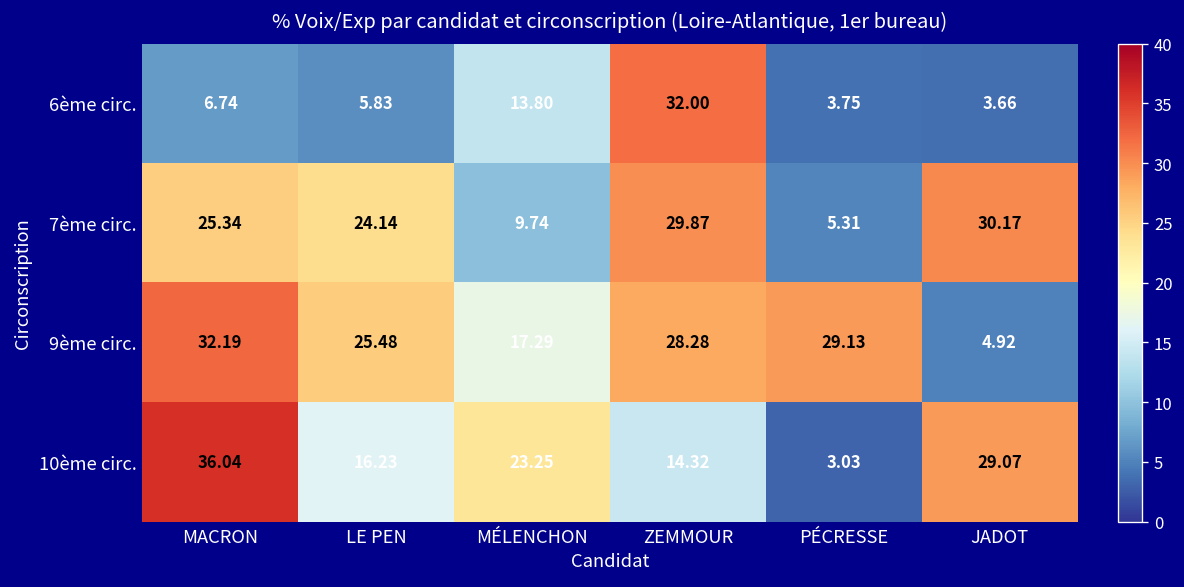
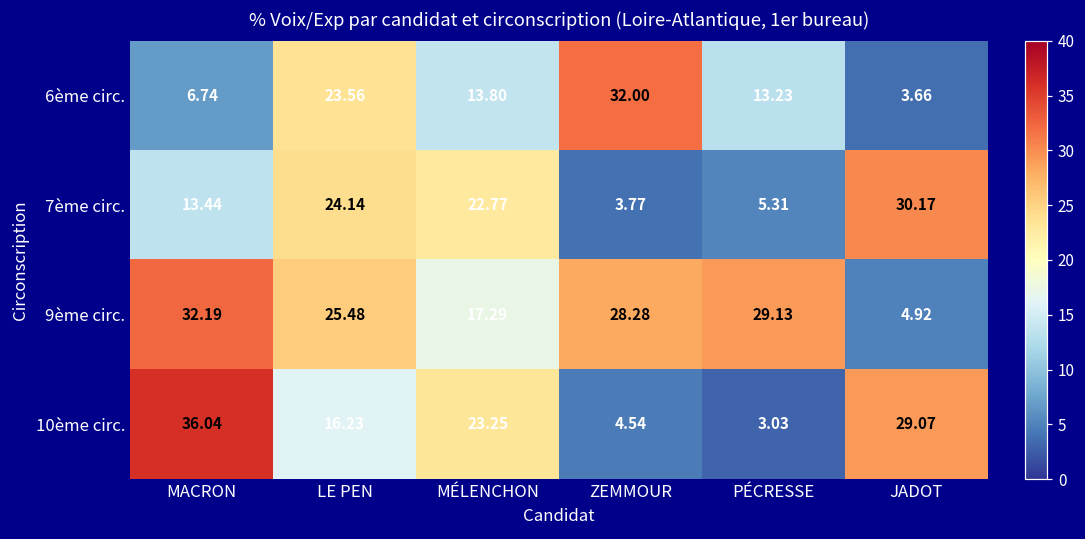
6ème circ., LE PEN: 5.83 -> 23.56
6ème circ., PÉCRESSE: 3.75 -> 13.23
7ème circ., MACRON: 25.34 -> 13.44
7ème circ., MÉLENCHON: 9.74 -> 22.77
7ème circ., ZEMMOUR: 29.87 -> 3.77
10ème circ., ZEMMOUR: 14.32 -> 4.54
